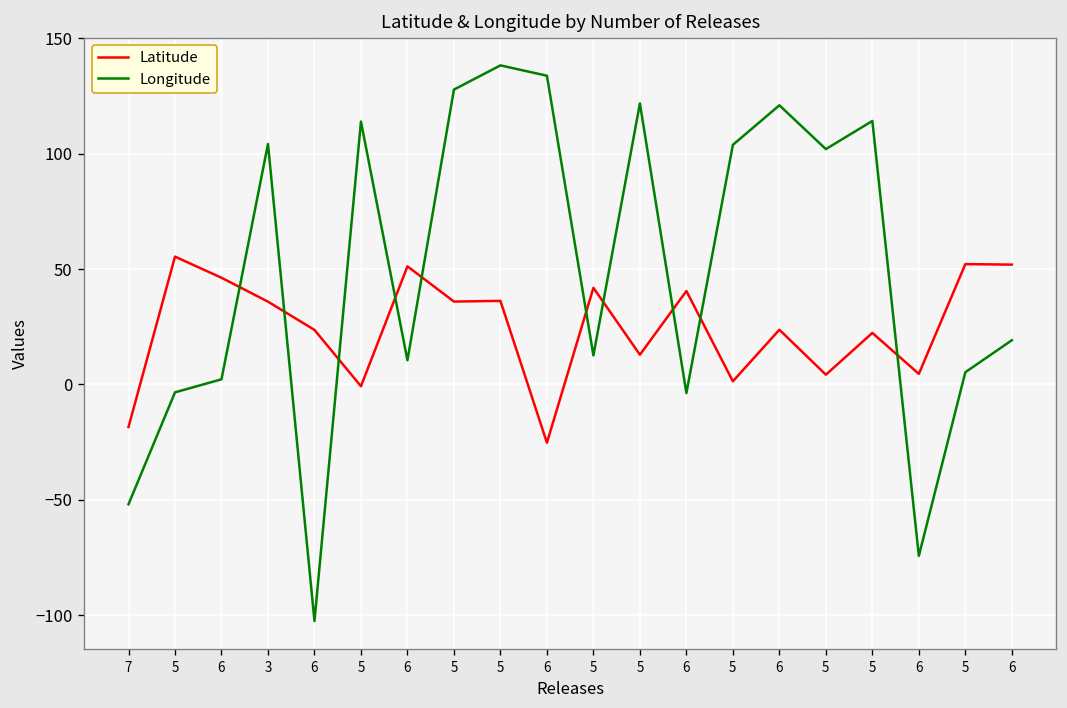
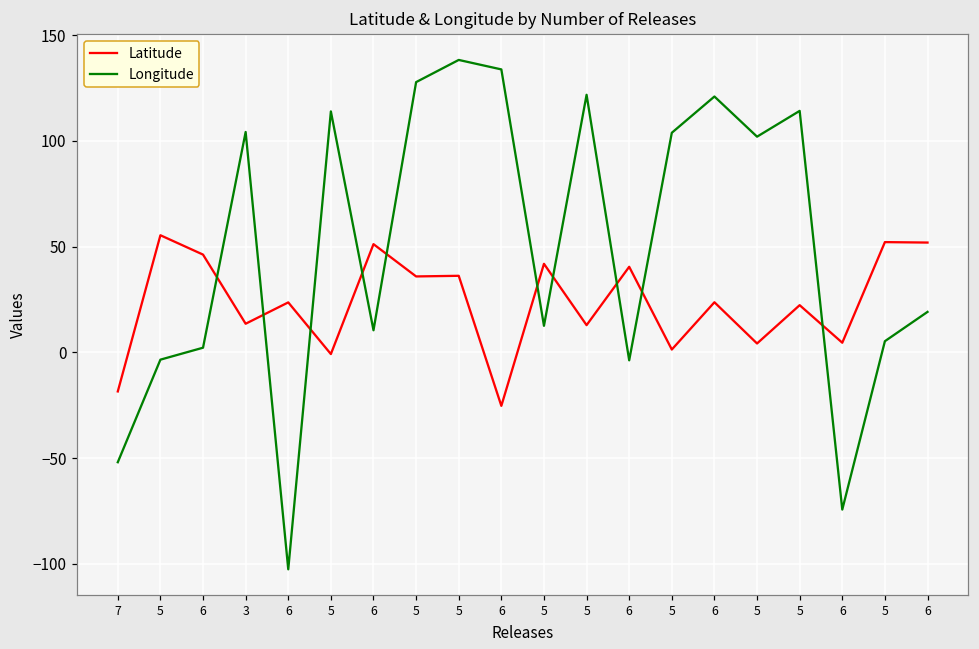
Latitude, 3: 36 -> 14
